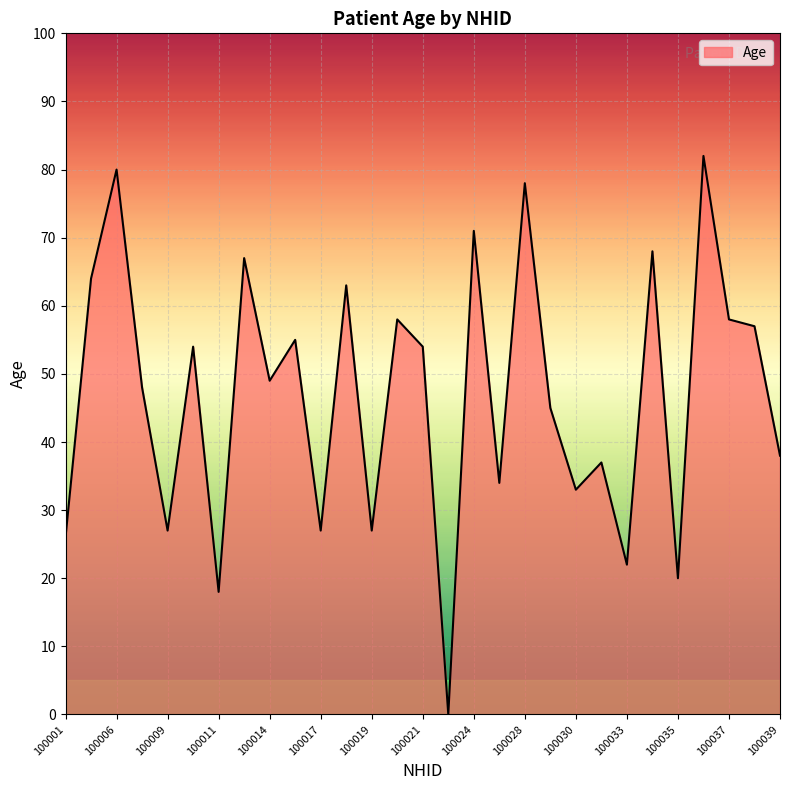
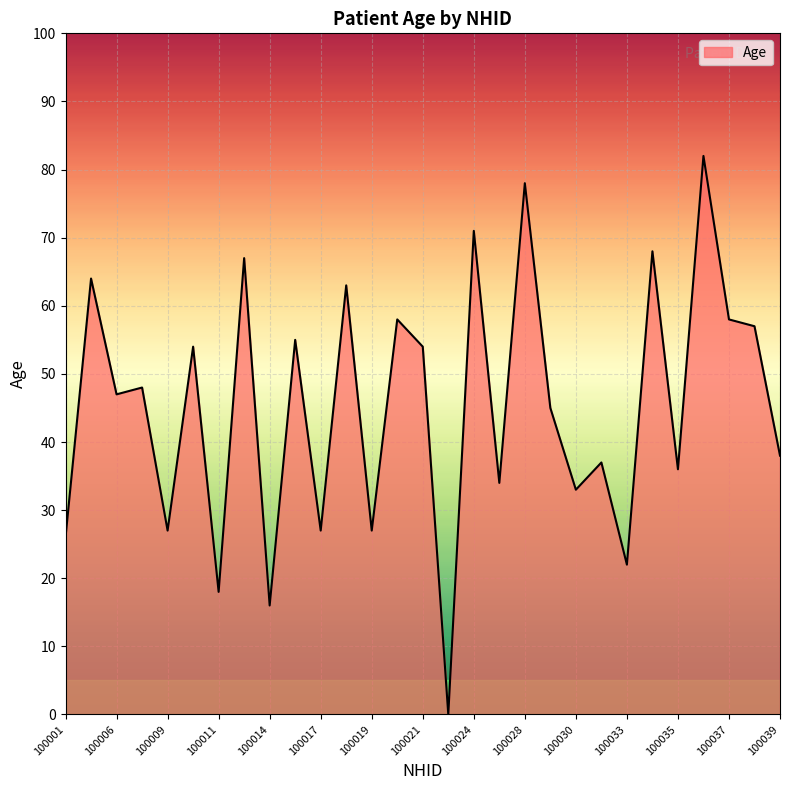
100006: 80 -> 47
100014: 49 -> 16
100035: 20 -> 36
